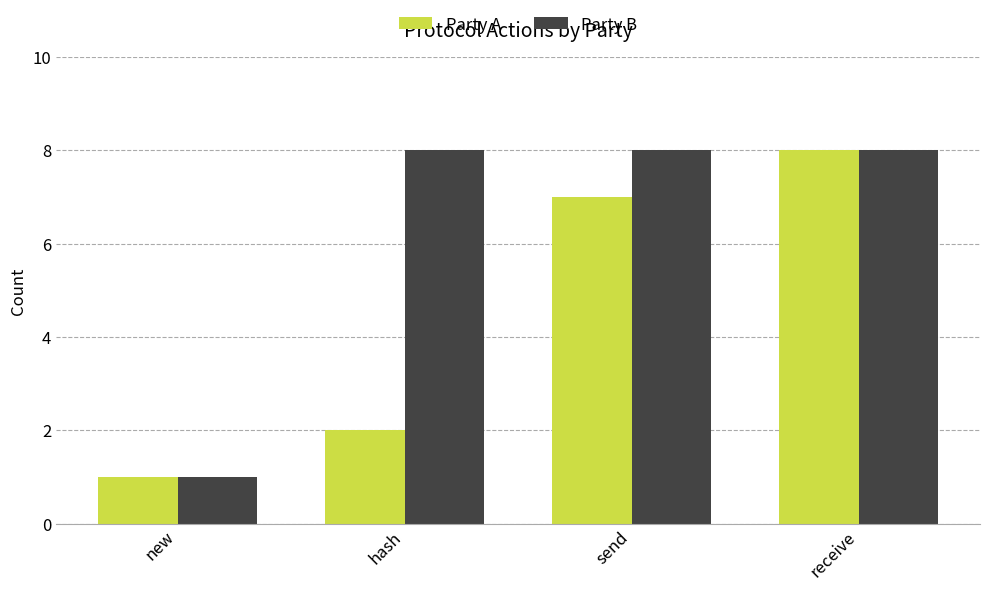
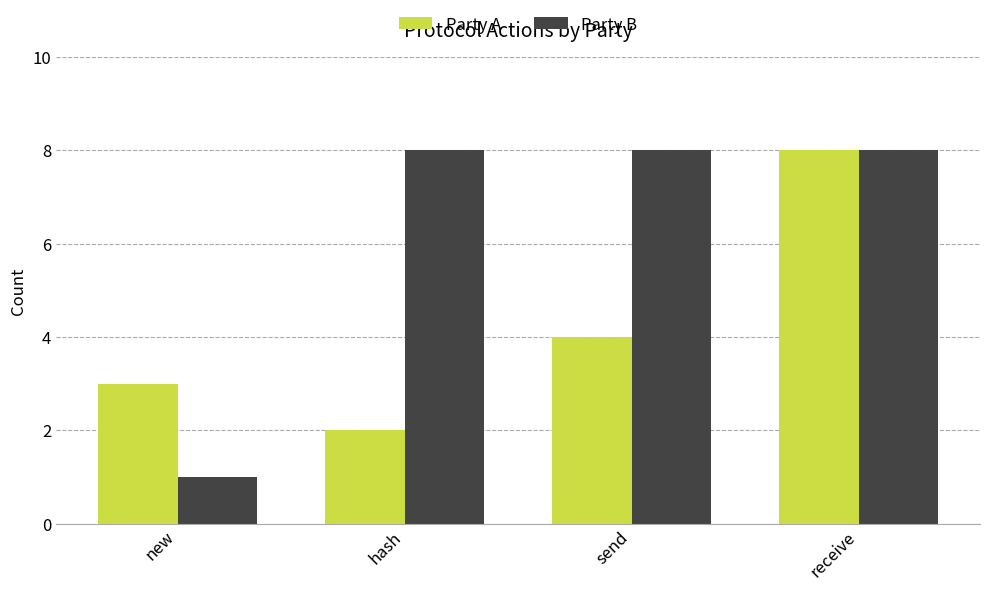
Party A, new: 1 -> 3
Party A, send: 7 -> 4
